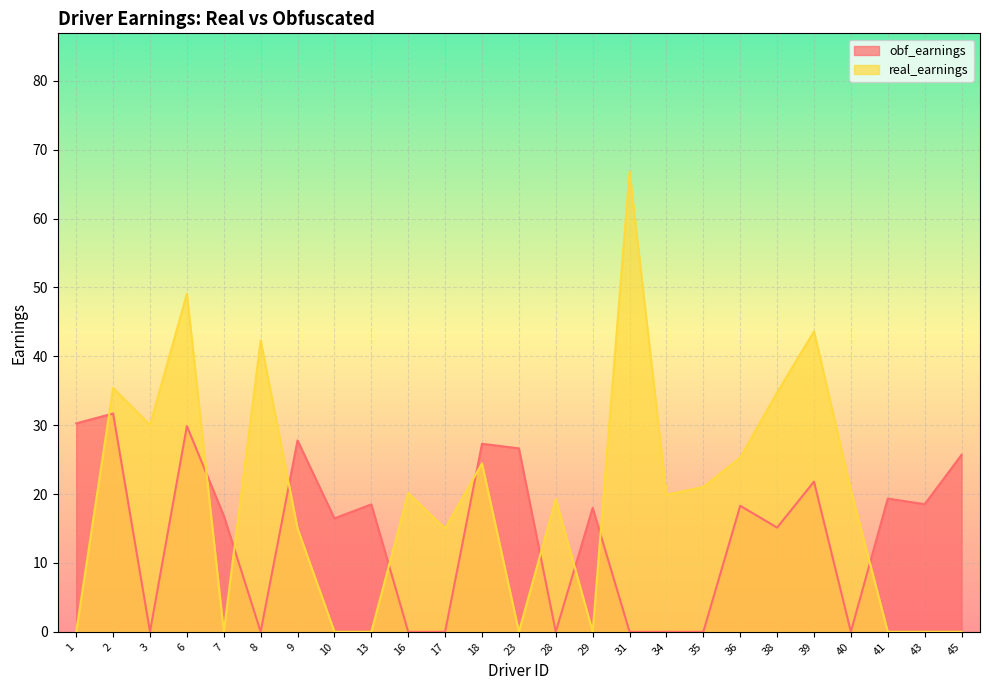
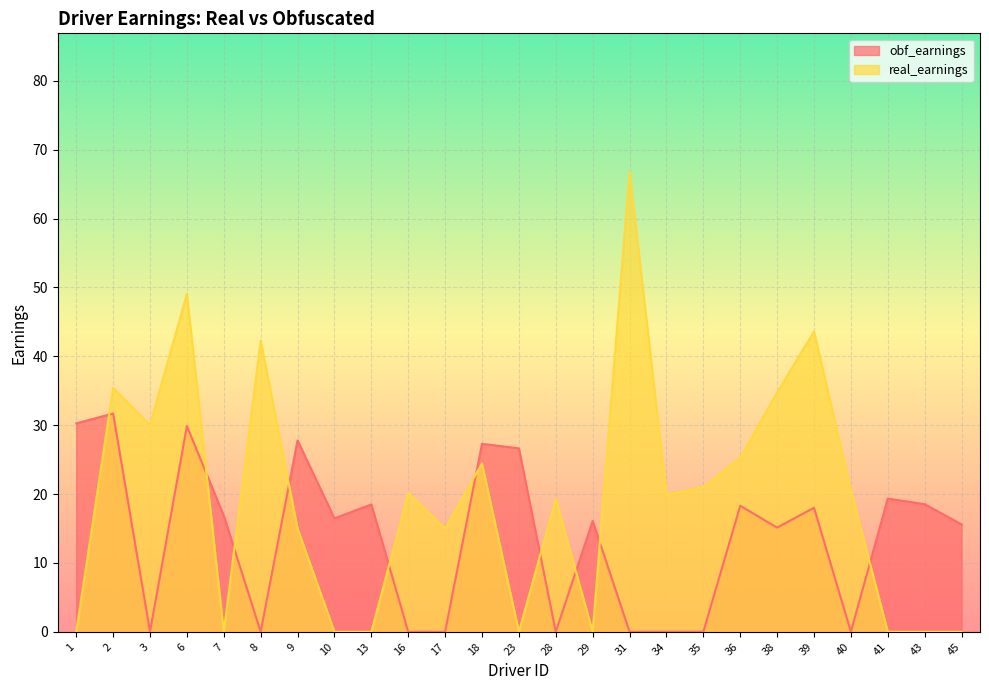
obf_earnings, 29: 18 -> 16
obf_earnings, 39: 22 -> 18
obf_earnings, 45: 26 -> 16
